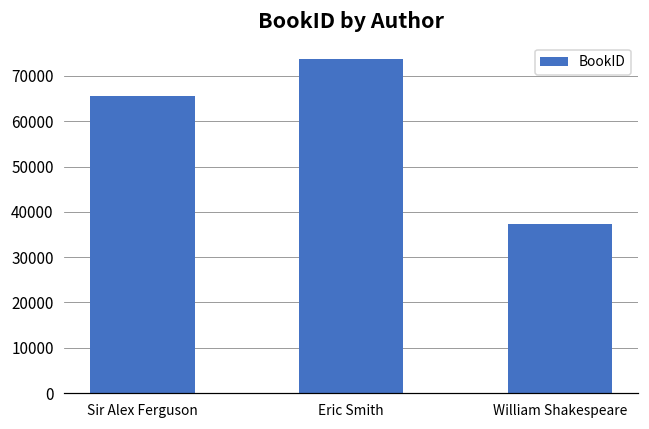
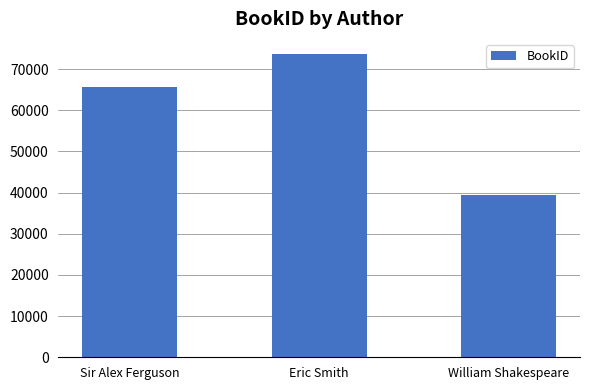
William Shakespeare: 37000 -> 39000
